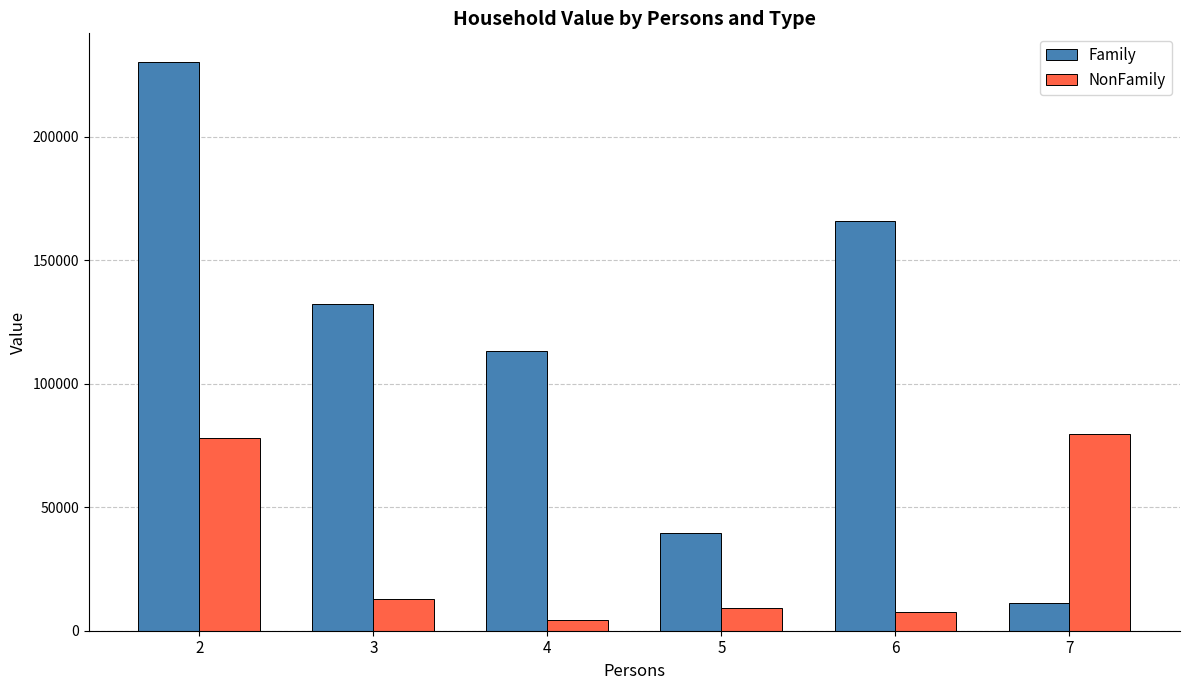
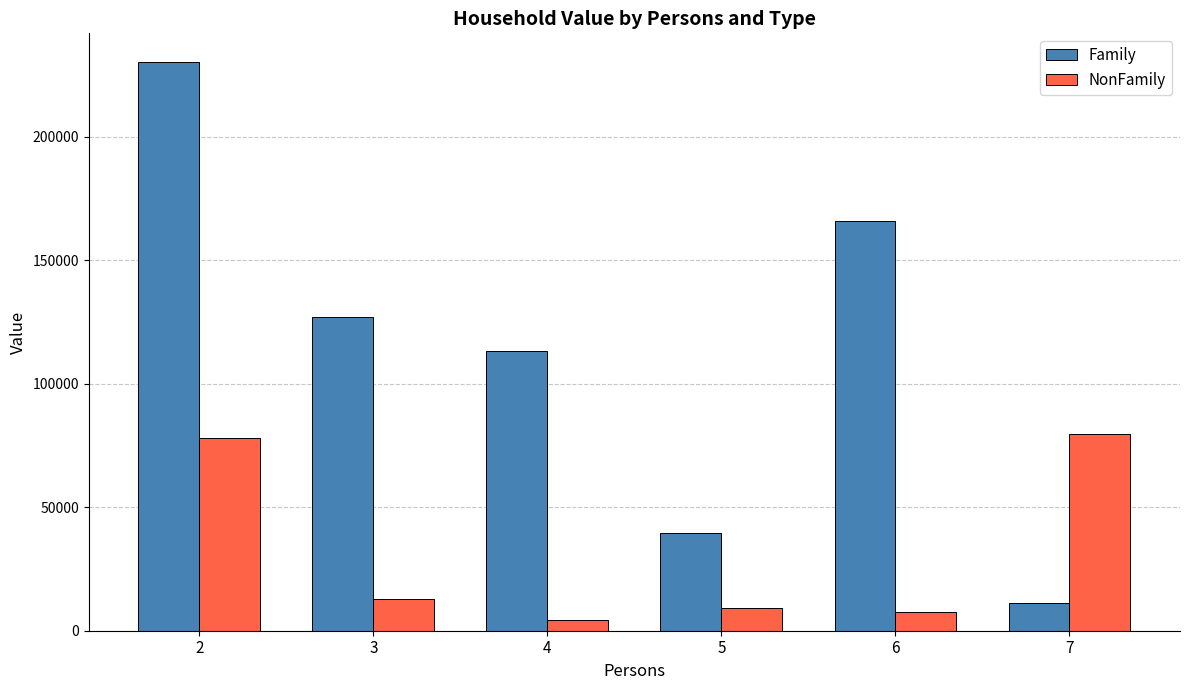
Family, 3: 132000 -> 127000
